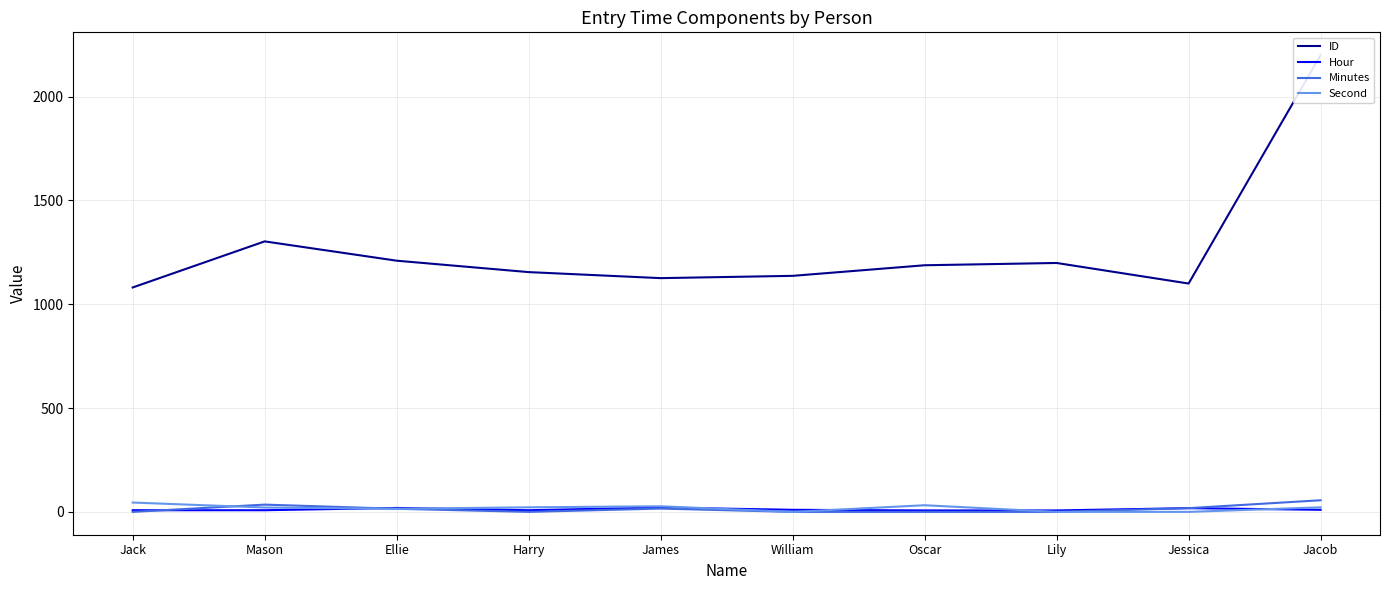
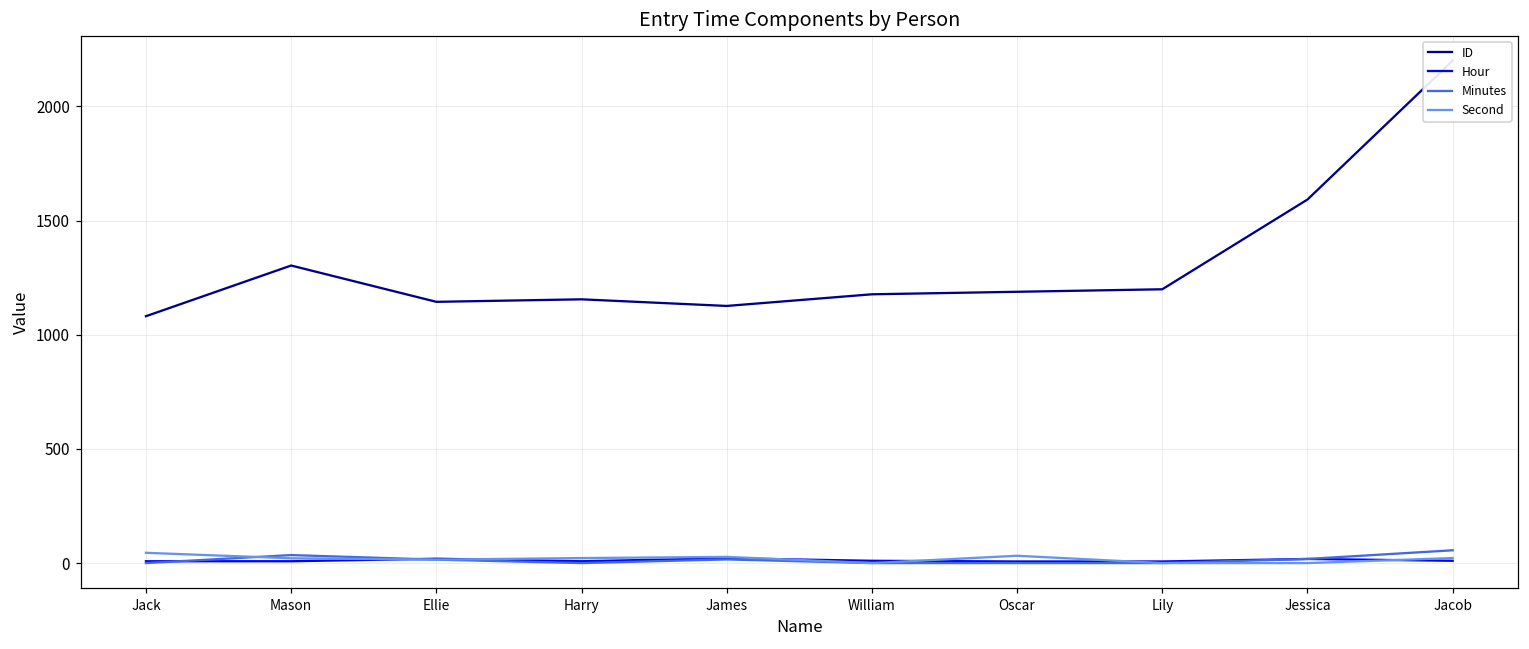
ID, Ellie: 1210 -> 1140
ID, William: 1140 -> 1180
ID, Jessica: 1100 -> 1590
